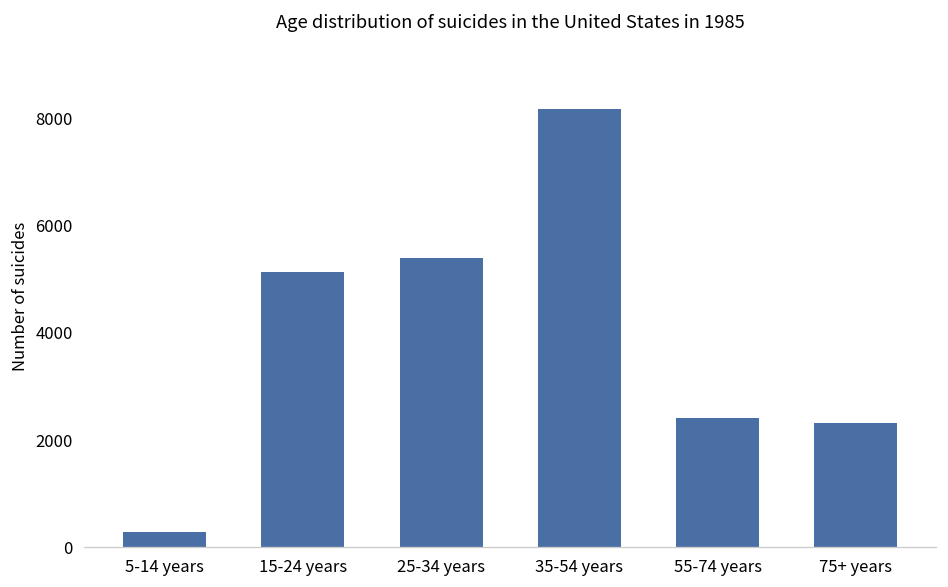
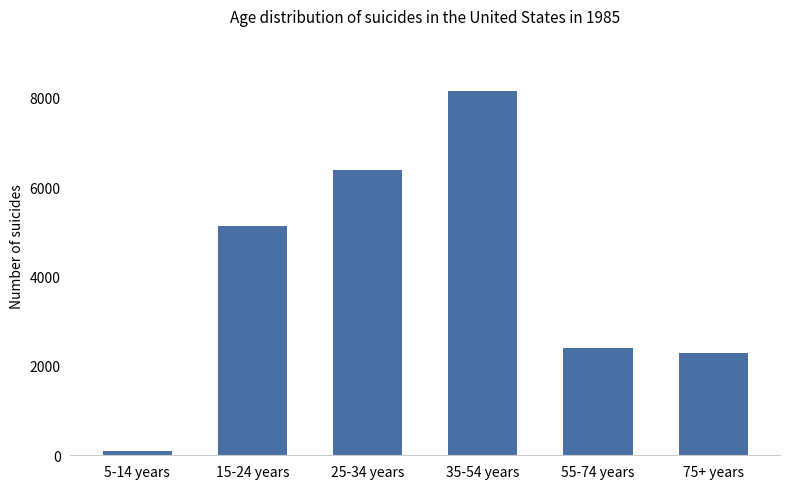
5-14 years: 300 -> 100
25-34 years: 5400 -> 6400
